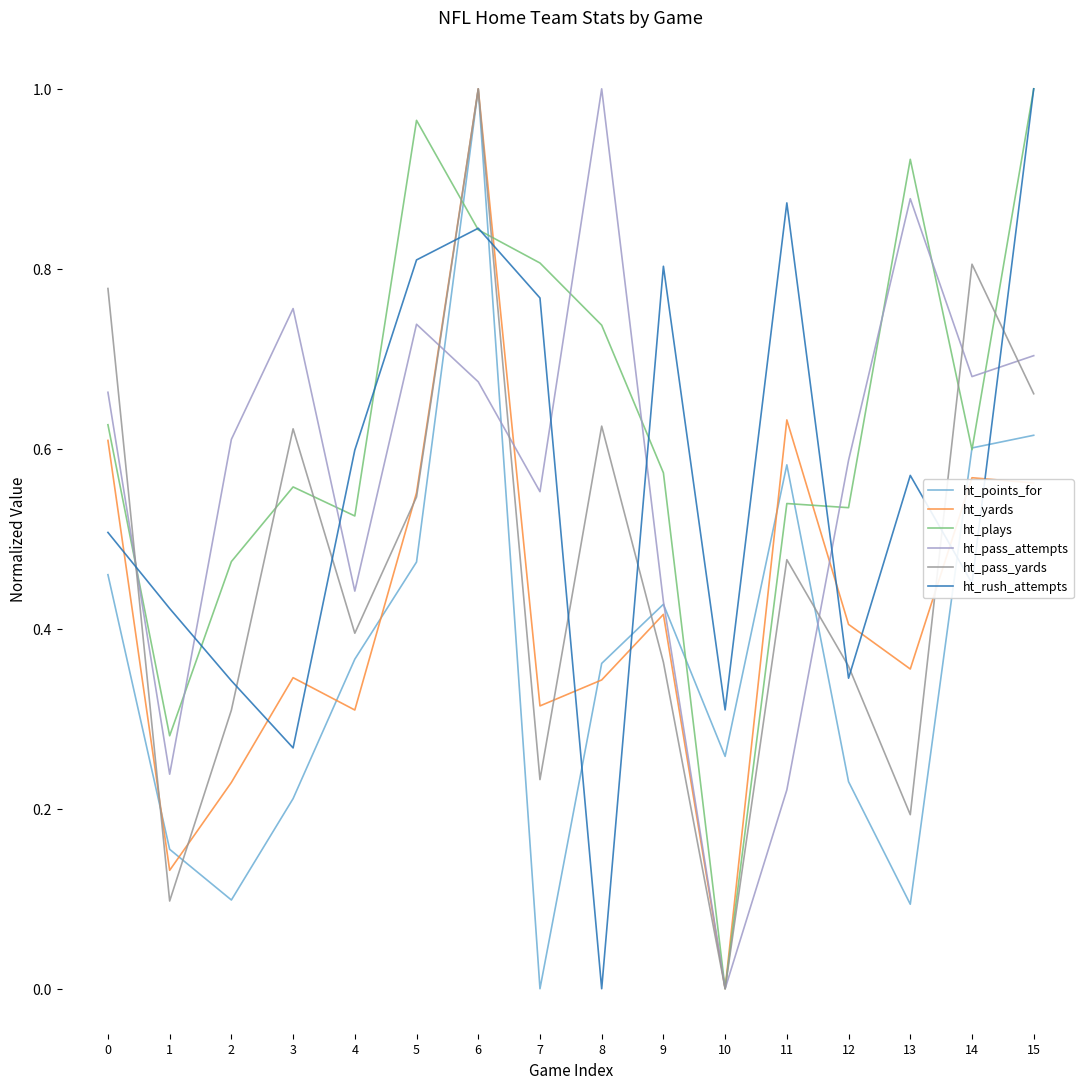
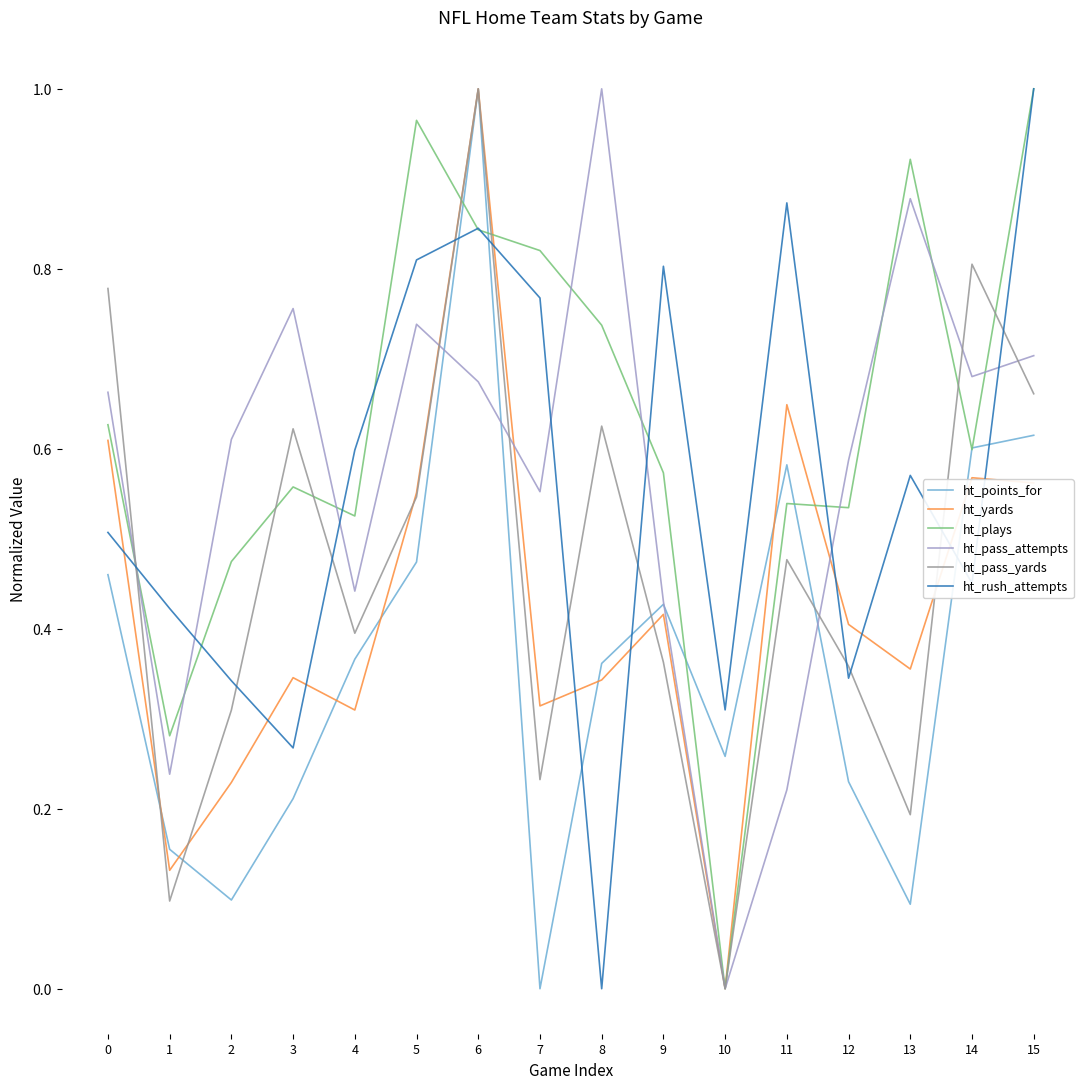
ht_plays, 7: 0.81 -> 0.82
ht_yards, 11: 0.63 -> 0.65
